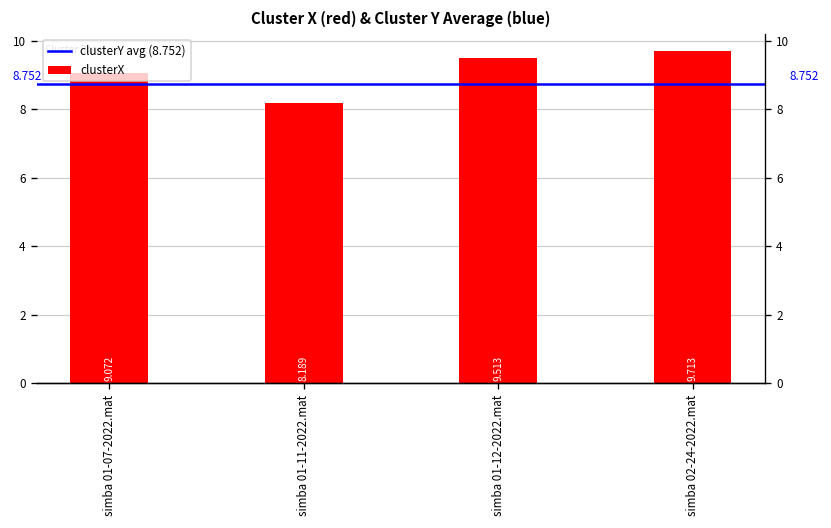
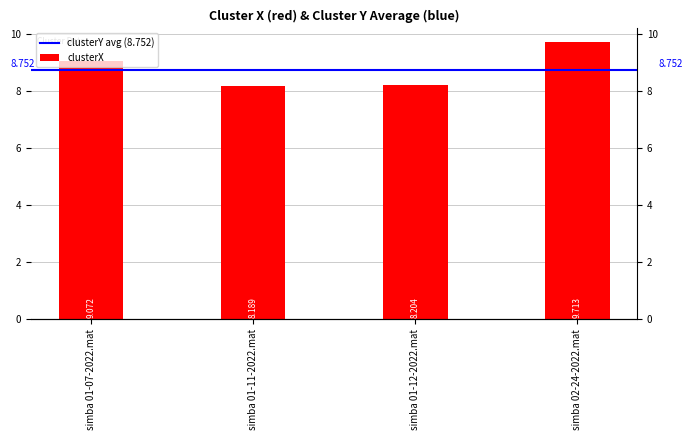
simba 01-12-2022.mat: 9.513 -> 8.204
